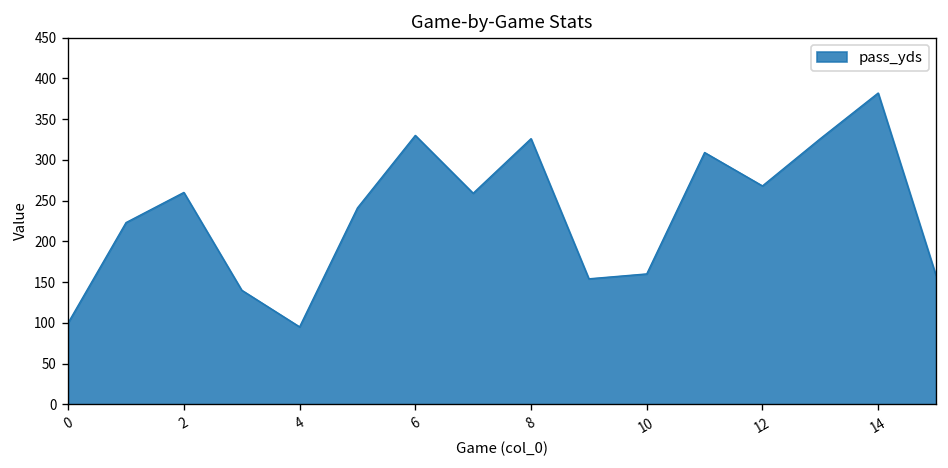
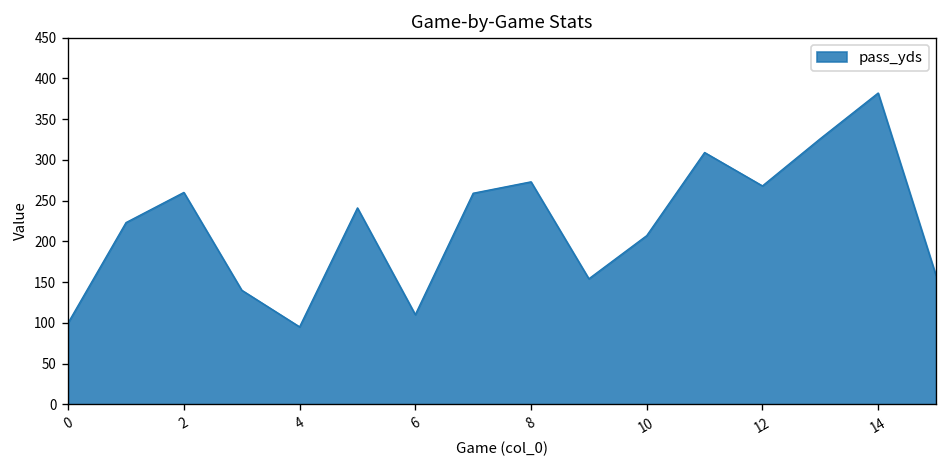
6: 330 -> 110
8: 330 -> 270
10: 160 -> 210
